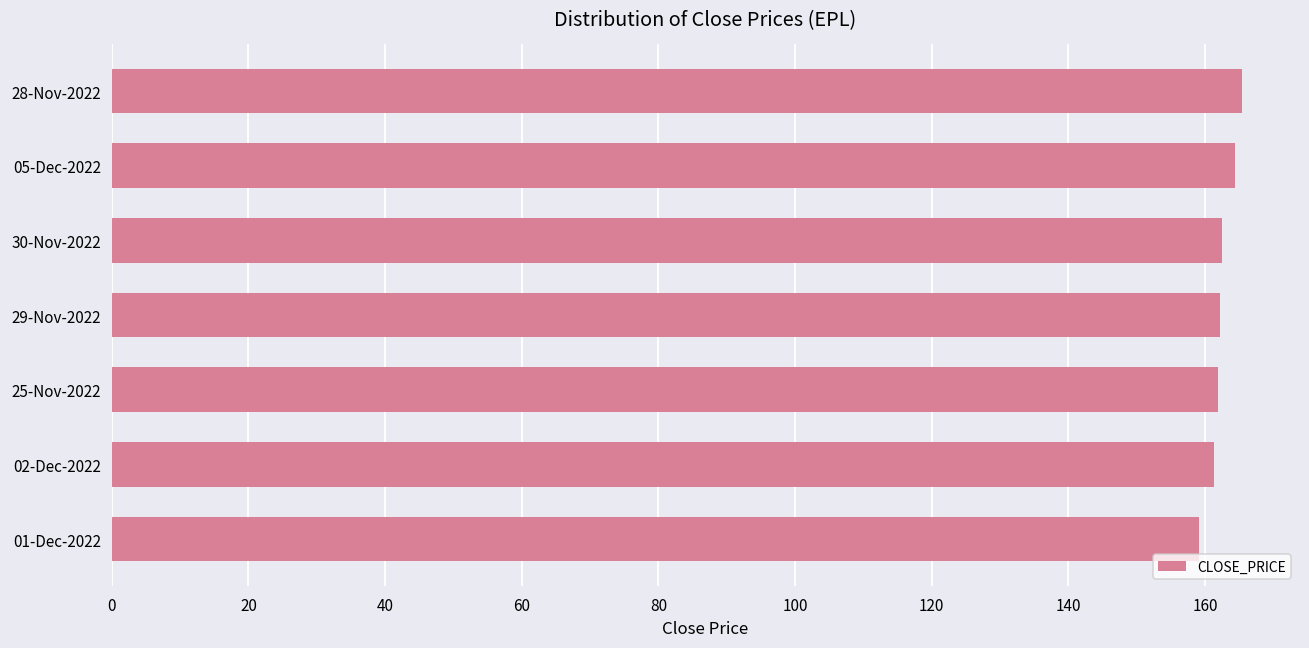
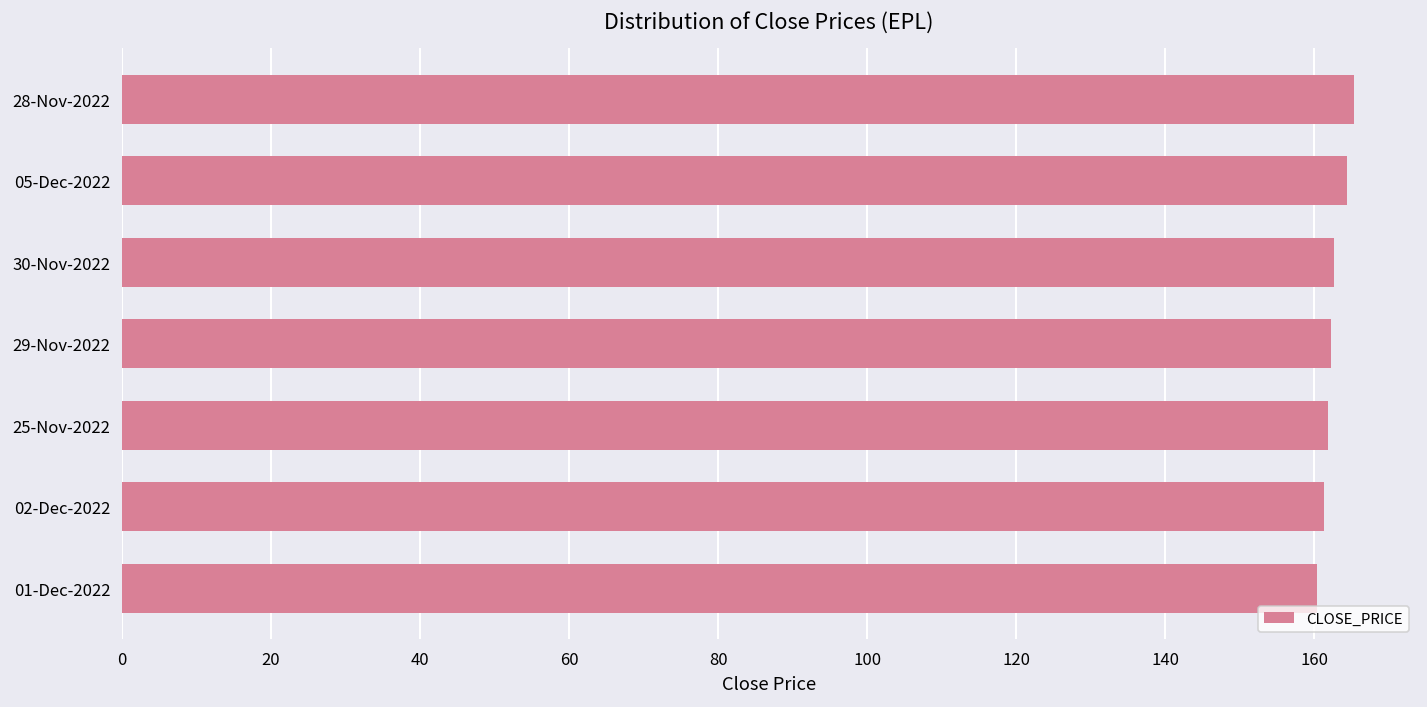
01-Dec-2022: 159 -> 160
